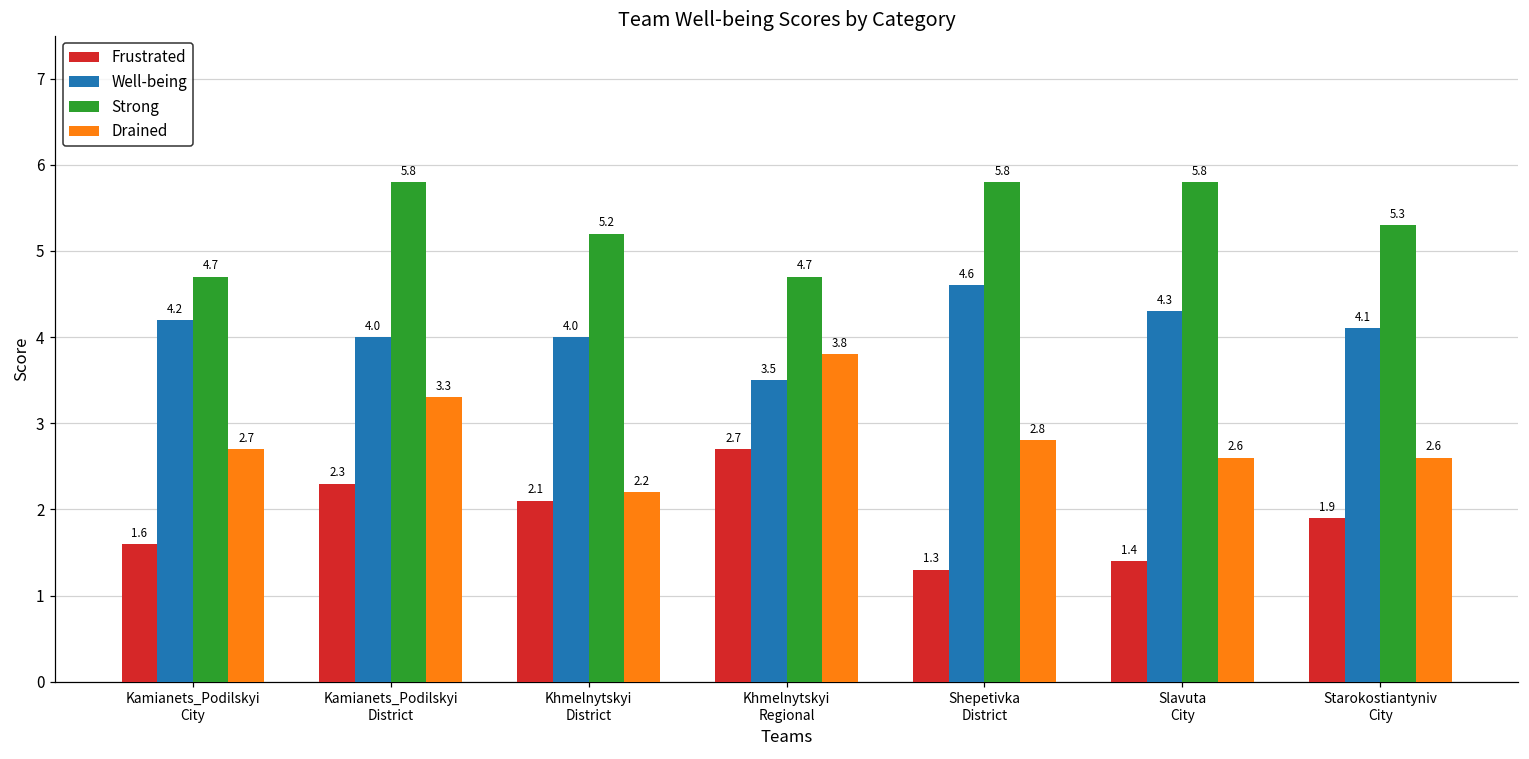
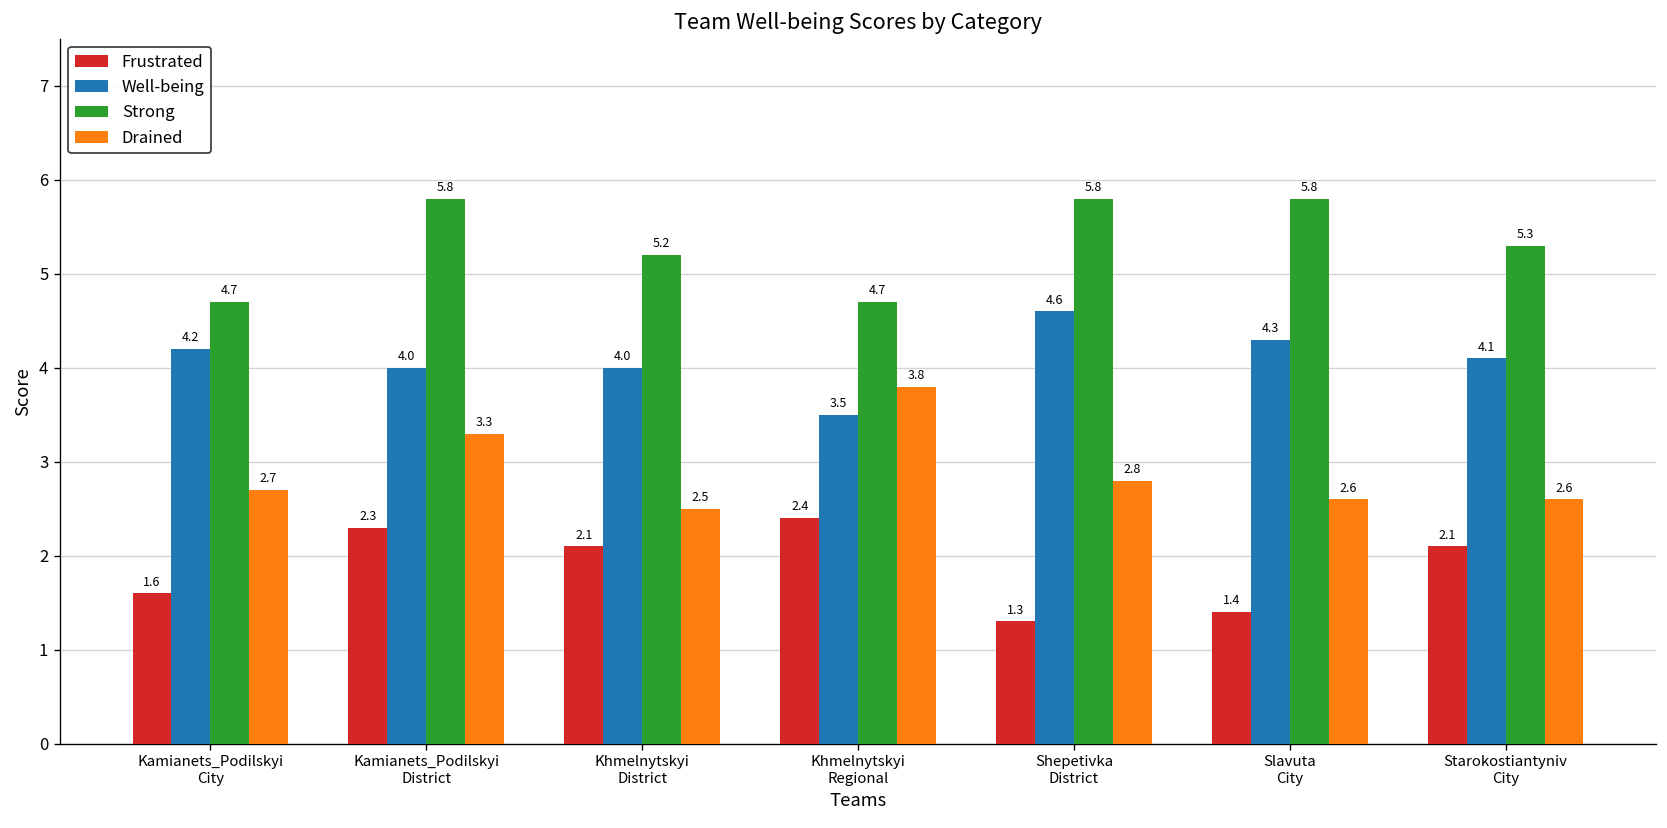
Drained, Khmelnytskyi District: 2.2 -> 2.5
Frustrated, Khmelnytskyi Regional: 2.7 -> 2.4
Frustrated, Starokostiantyniv City: 1.9 -> 2.1
